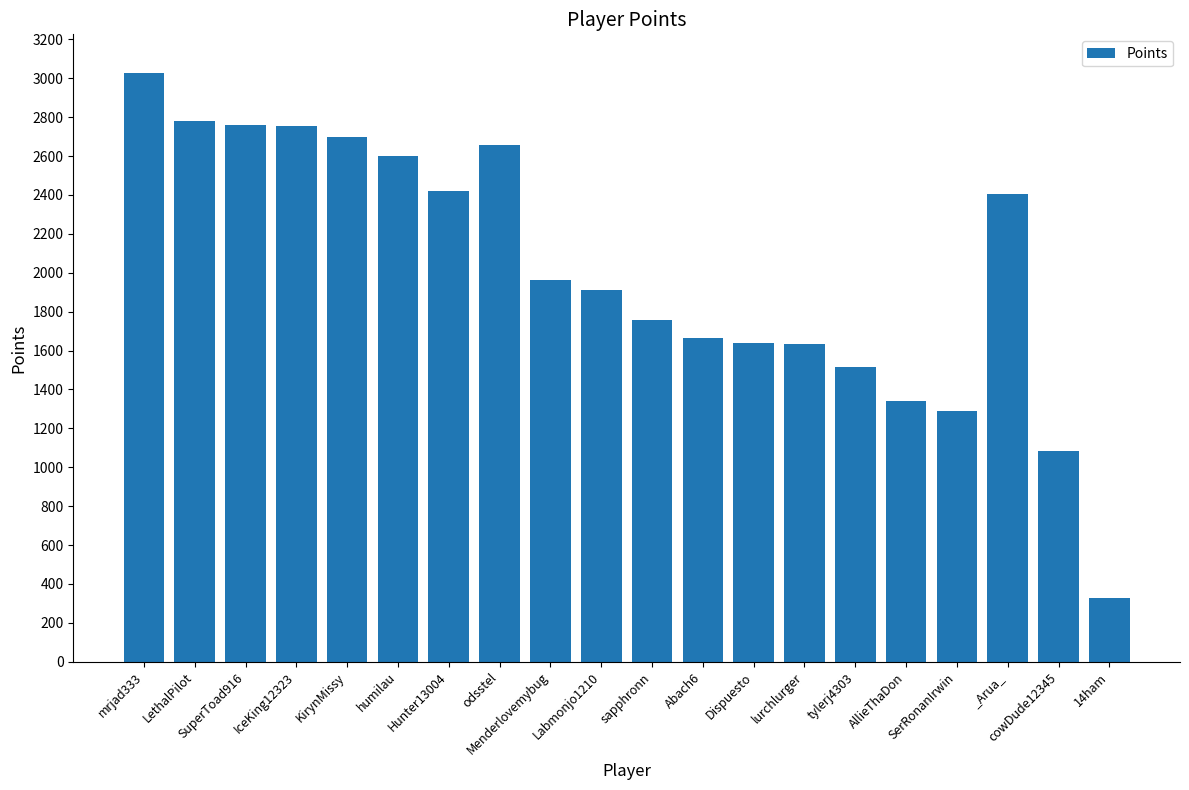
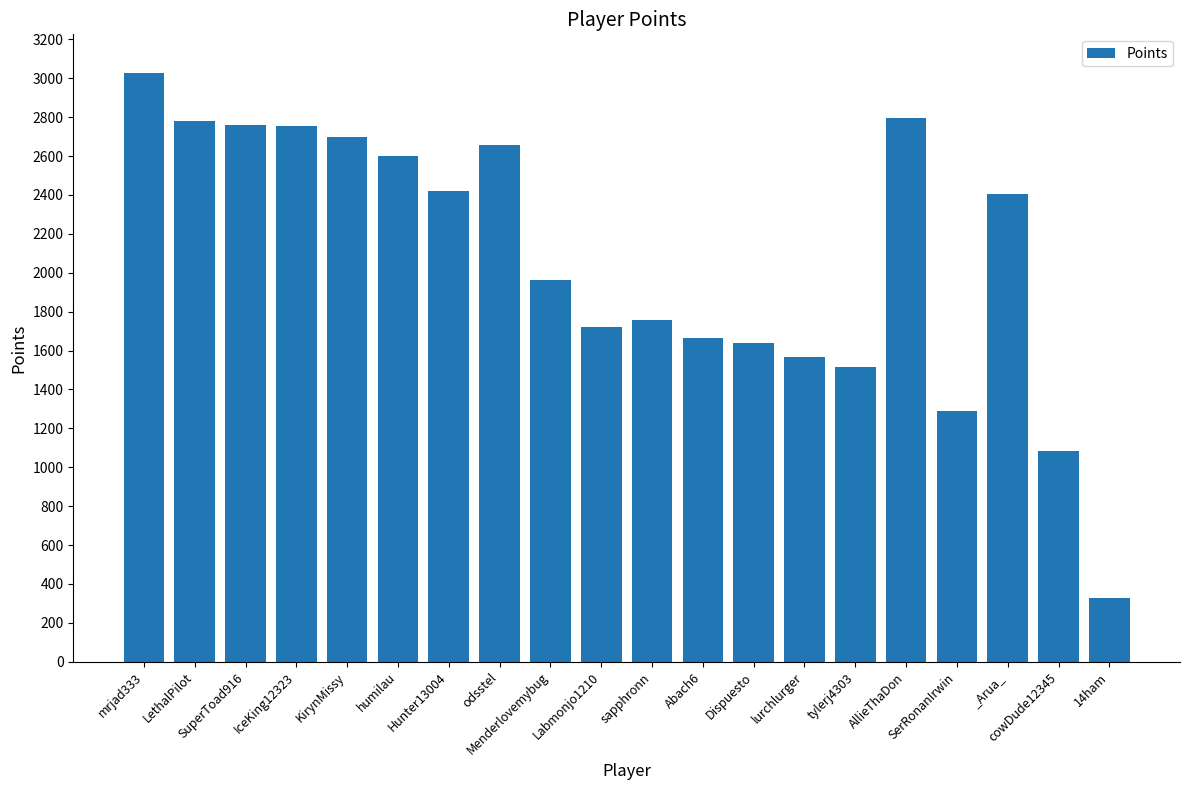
Labmonjo1210: 1910 -> 1720
lurchlurger: 1630 -> 1570
AllieThaDon: 1340 -> 2790
